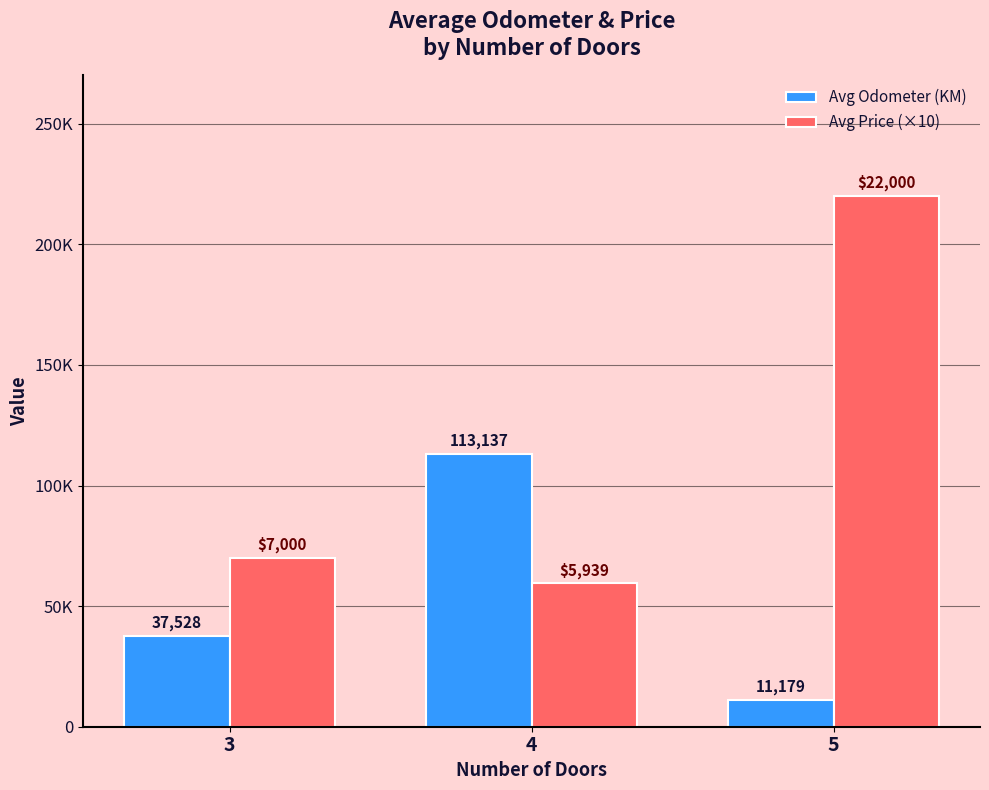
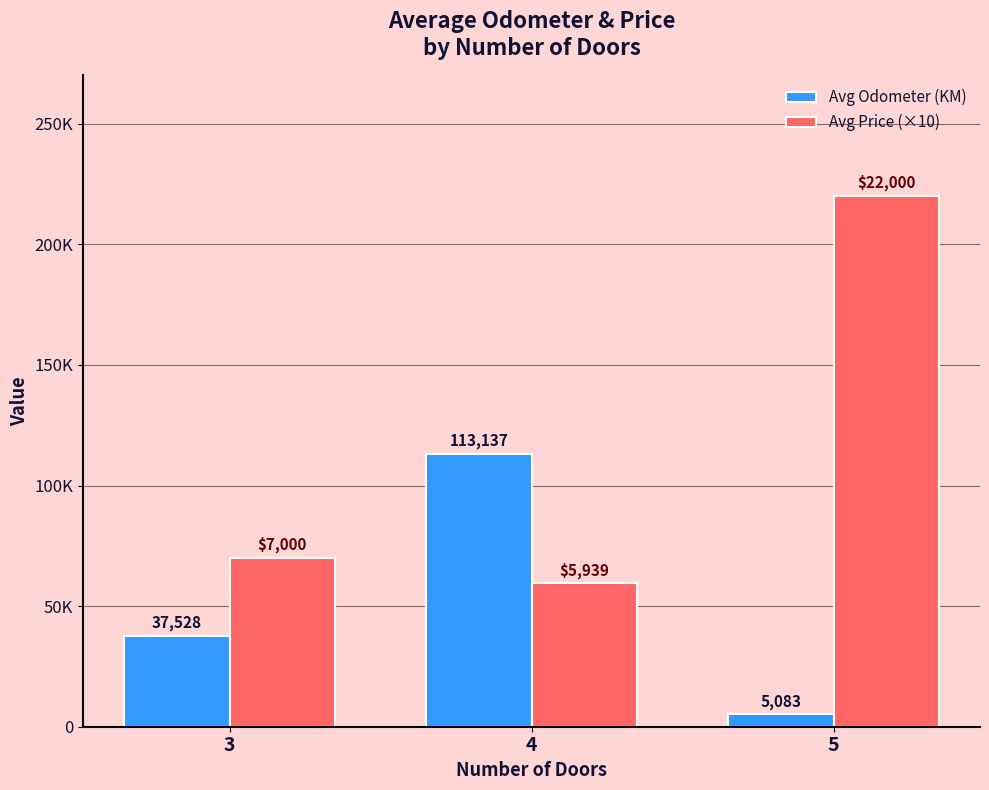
Avg Odometer (KM), 5: 11,179 -> 5,083
